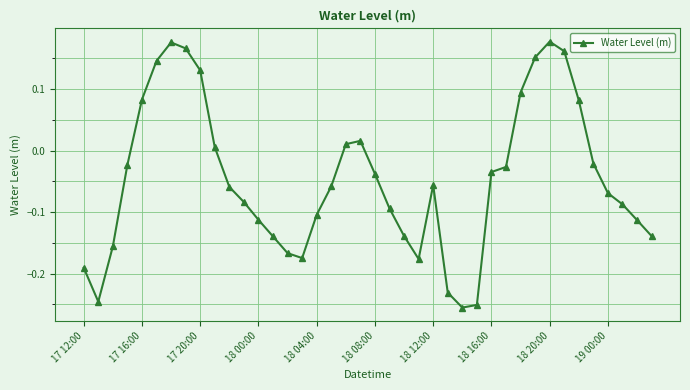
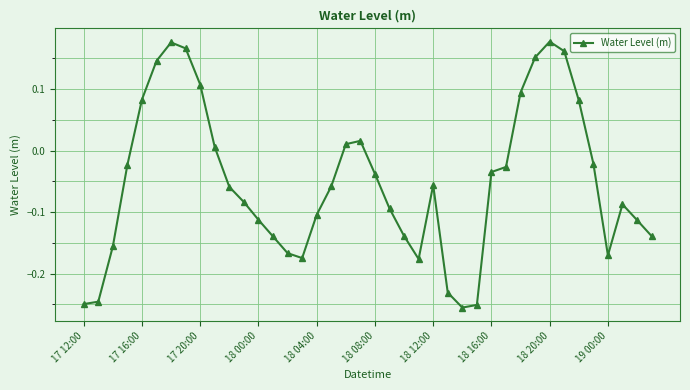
17 12:00: -0.19 -> -0.25
17 20:00: 0.13 -> 0.11
19 00:00: -0.07 -> -0.17
